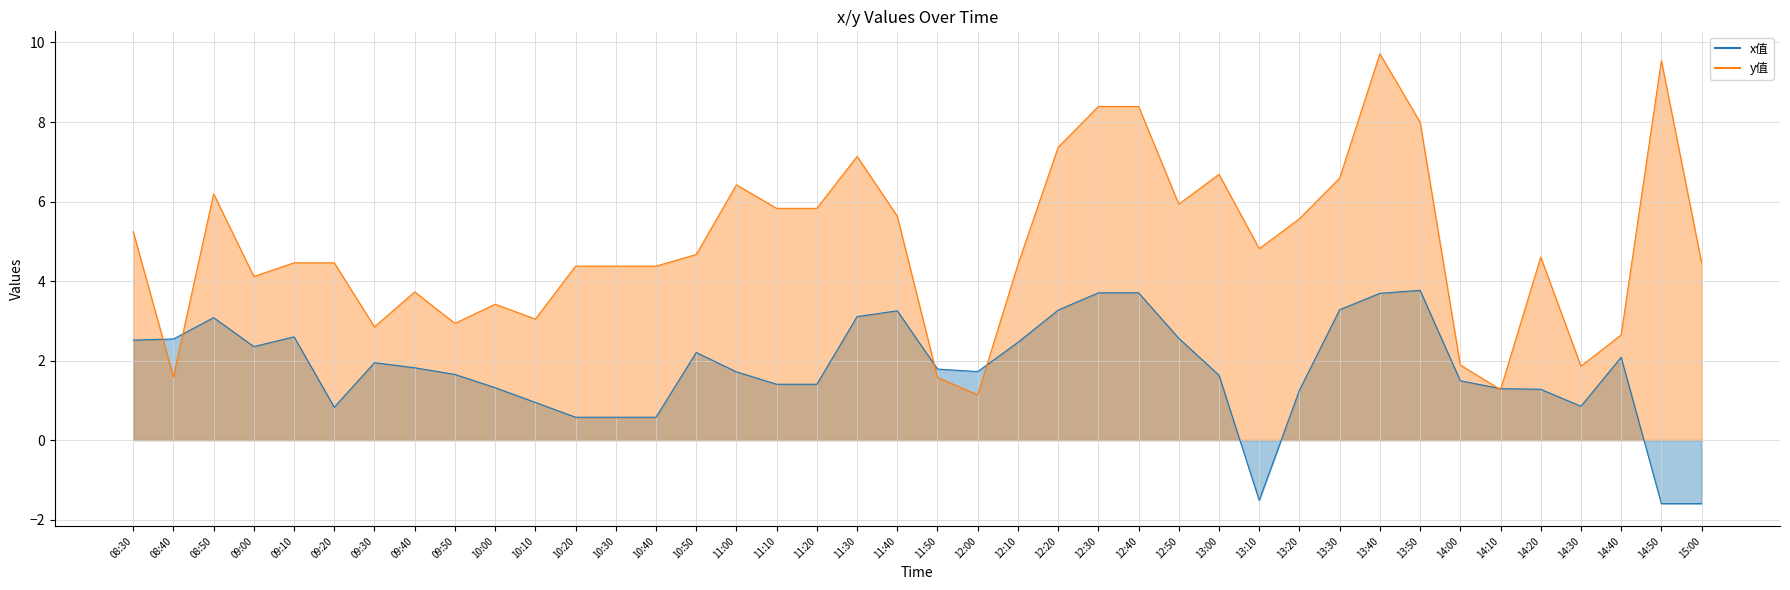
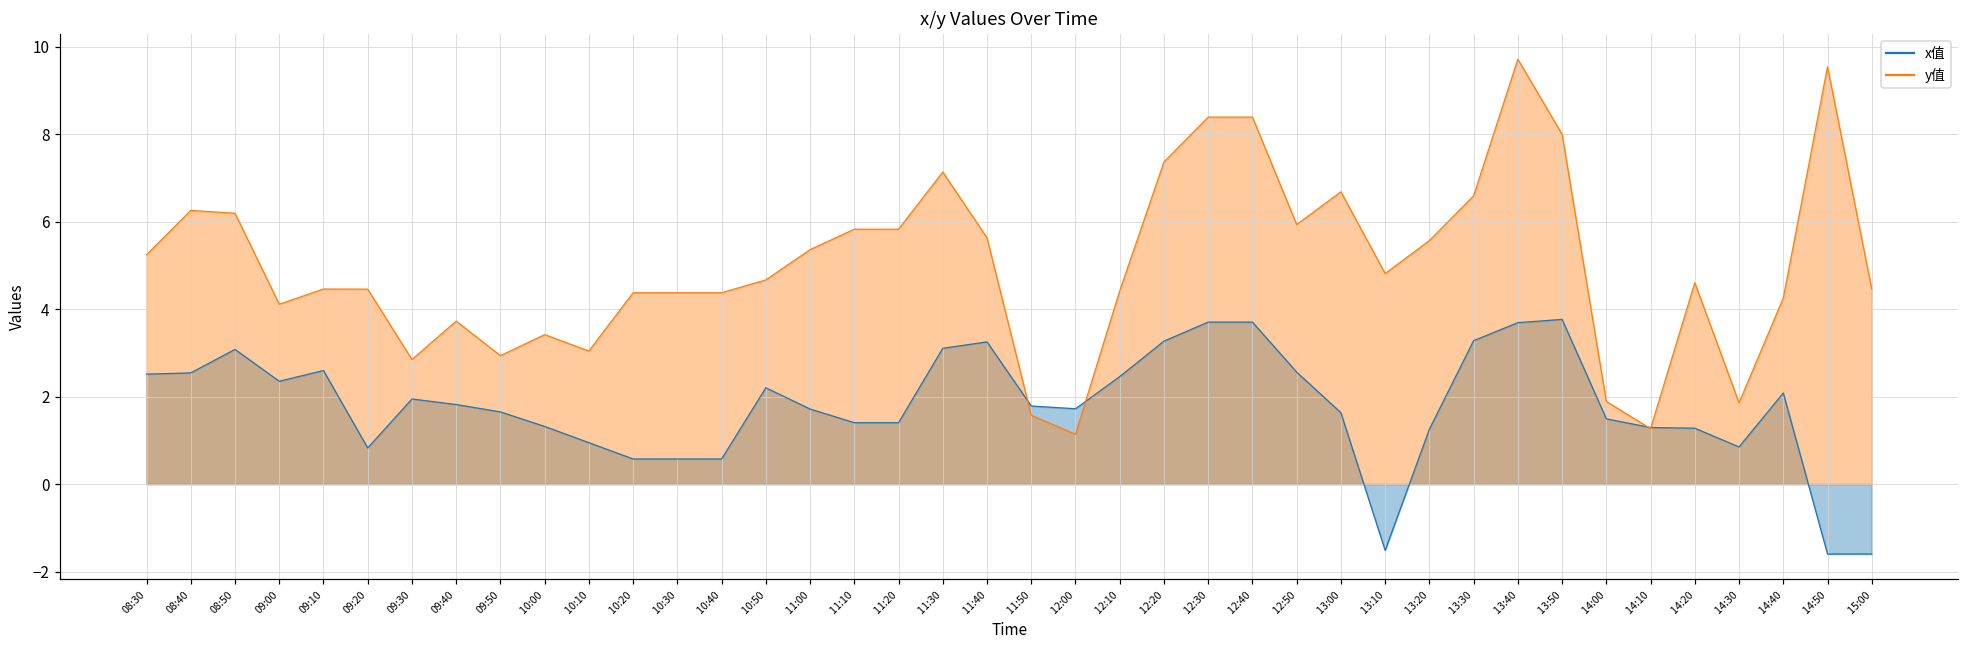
y值, 08:40: 1.6 -> 6.3
y值, 11:00: 6.4 -> 5.4
y值, 14:40: 2.6 -> 4.3
